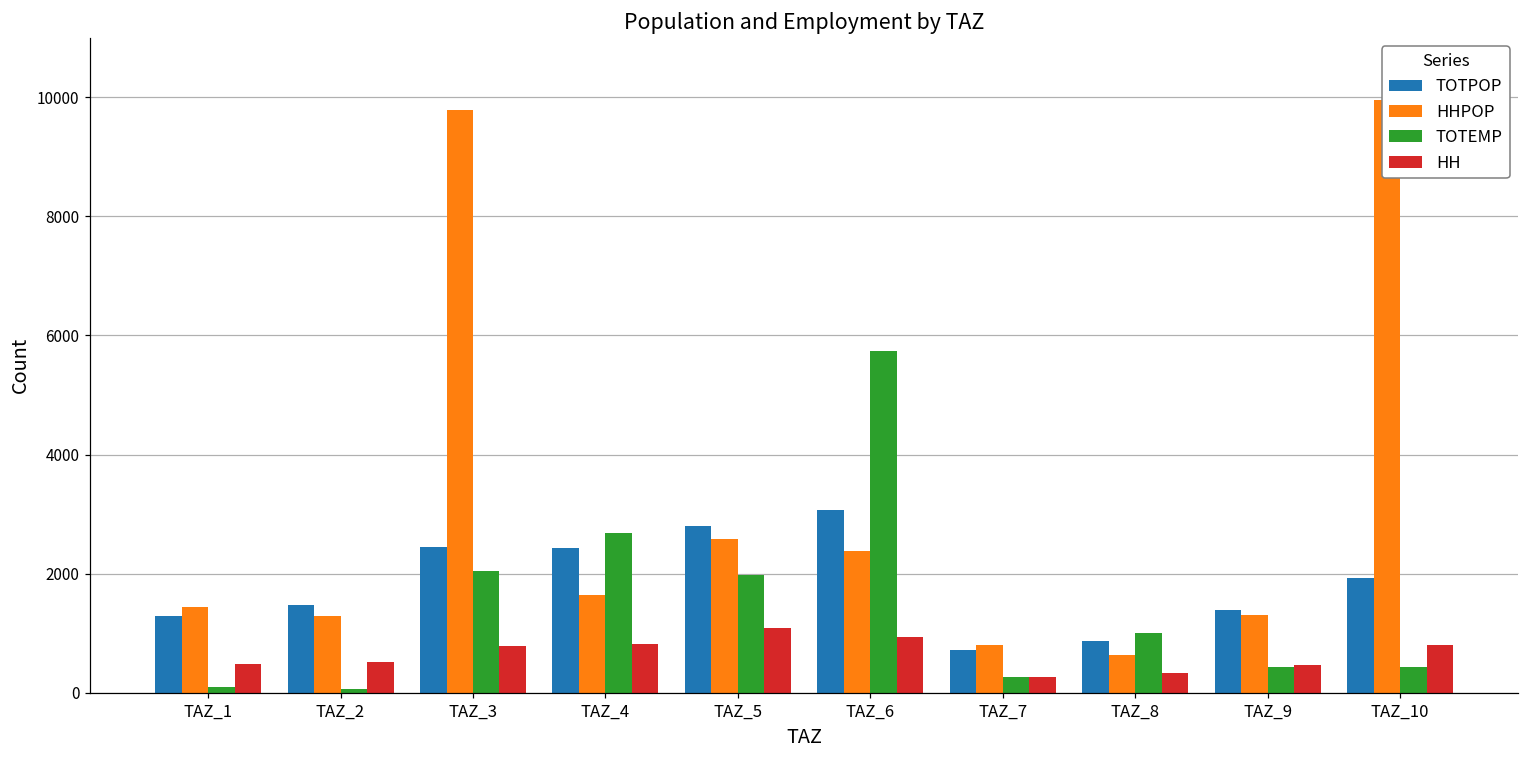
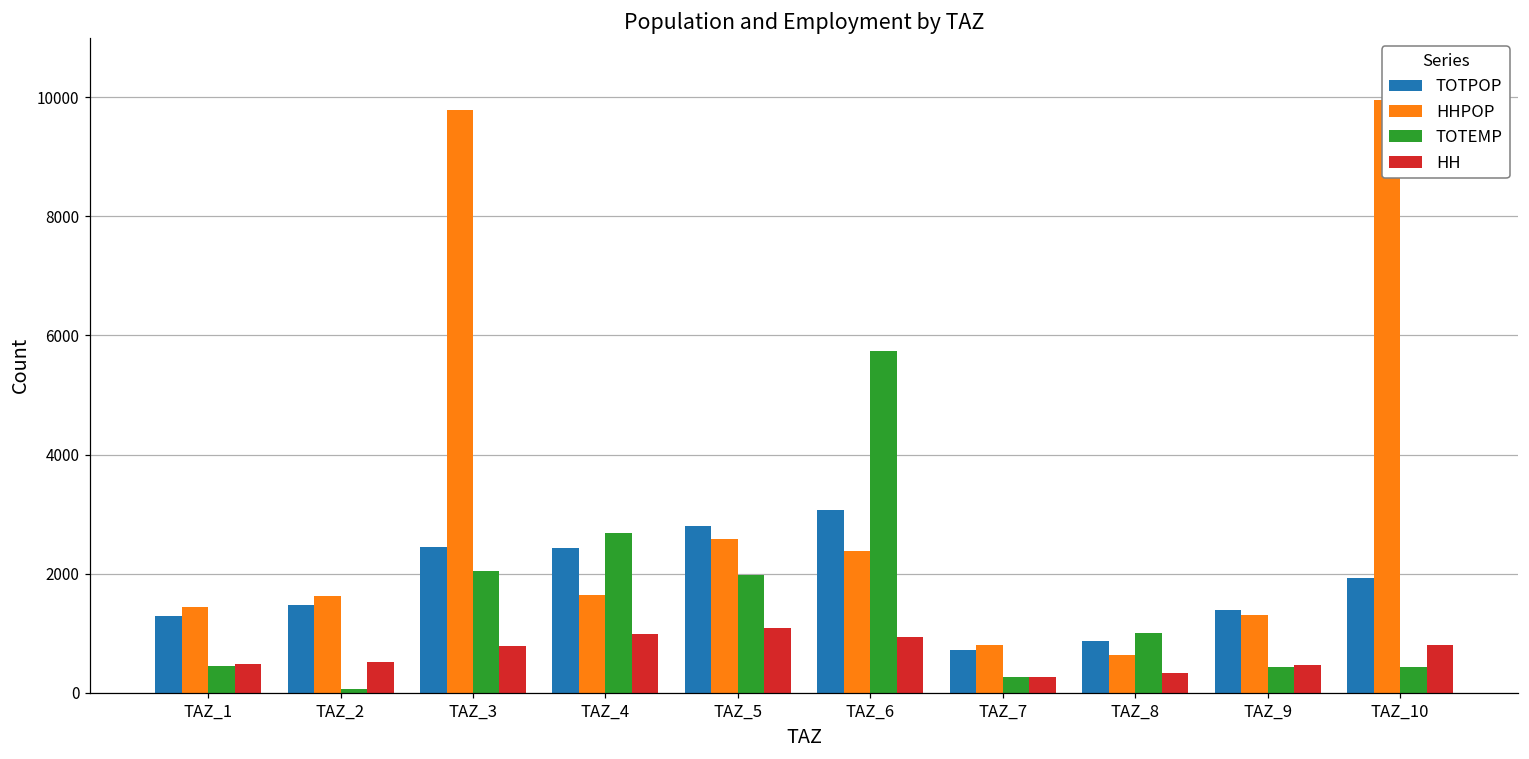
TOTEMP, TAZ_1: 100 -> 500
HHPOP, TAZ_2: 1300 -> 1600
HH, TAZ_4: 800 -> 1000
